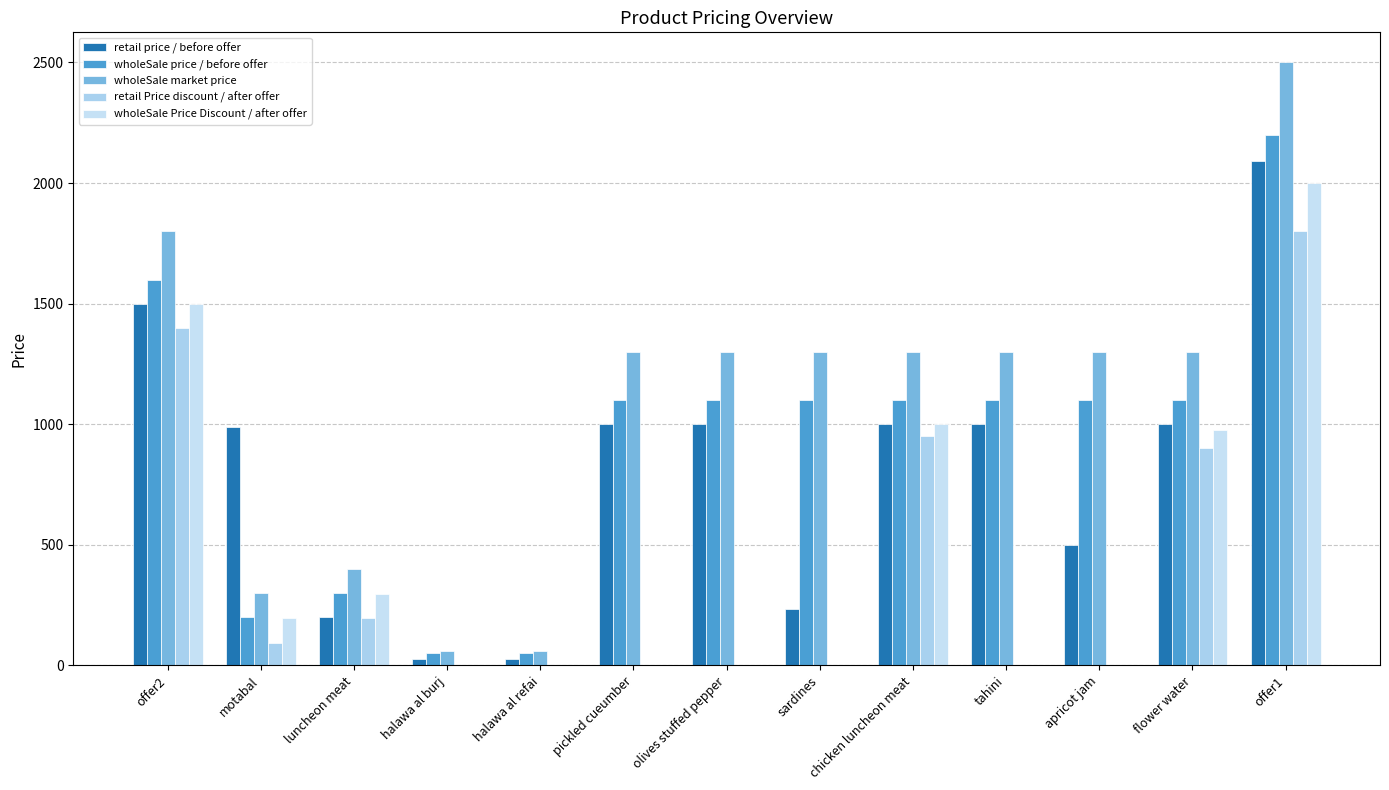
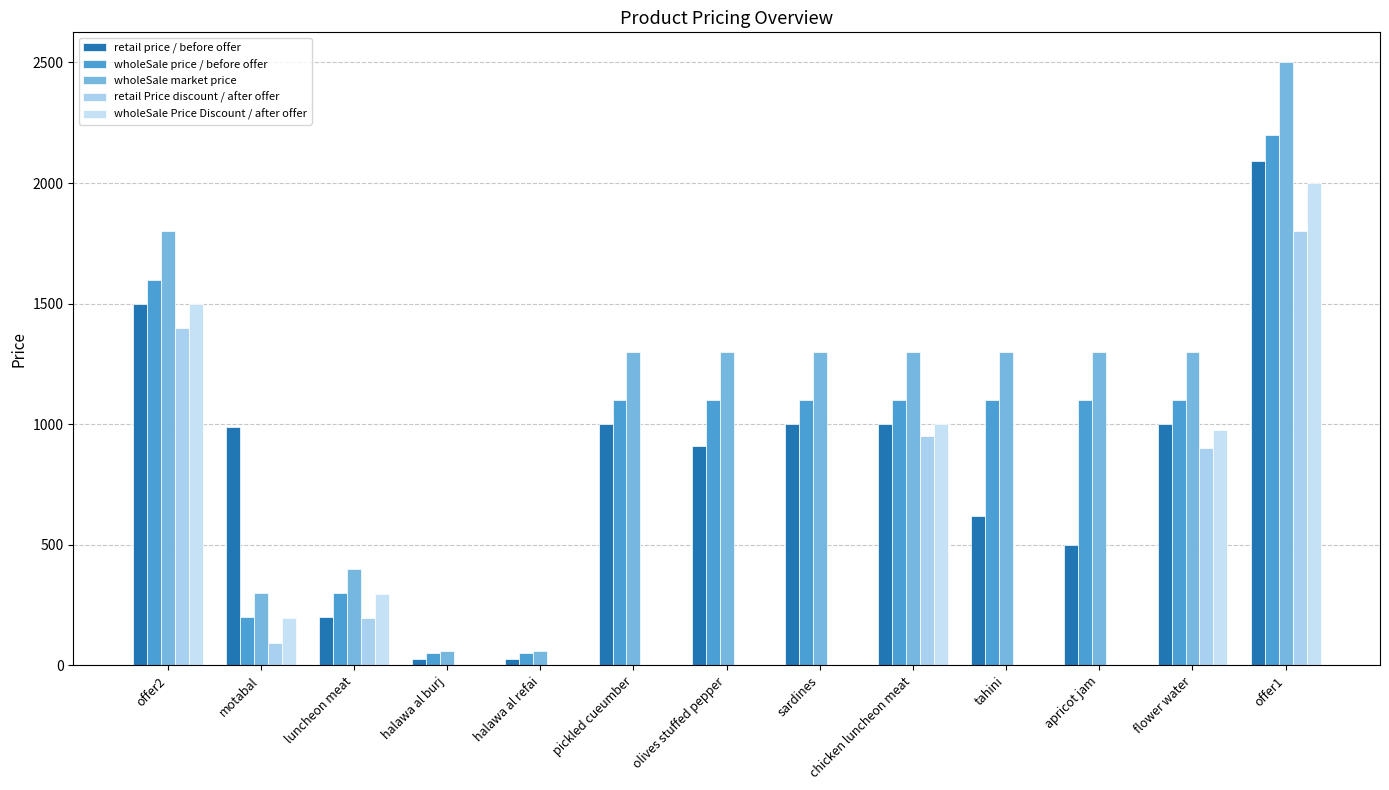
retail price / before offer, olives stuffed pepper: 1000 -> 910
retail price / before offer, sardines: 240 -> 1000
retail price / before offer, tahini: 1000 -> 620
